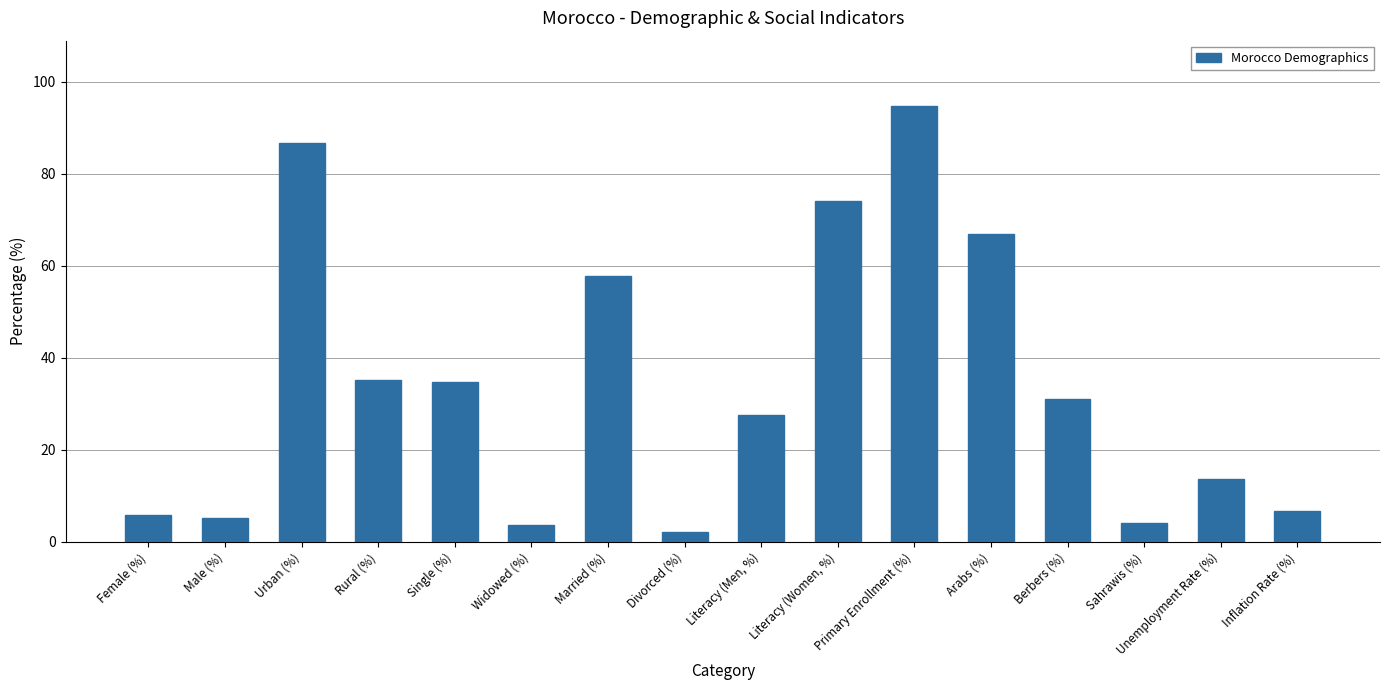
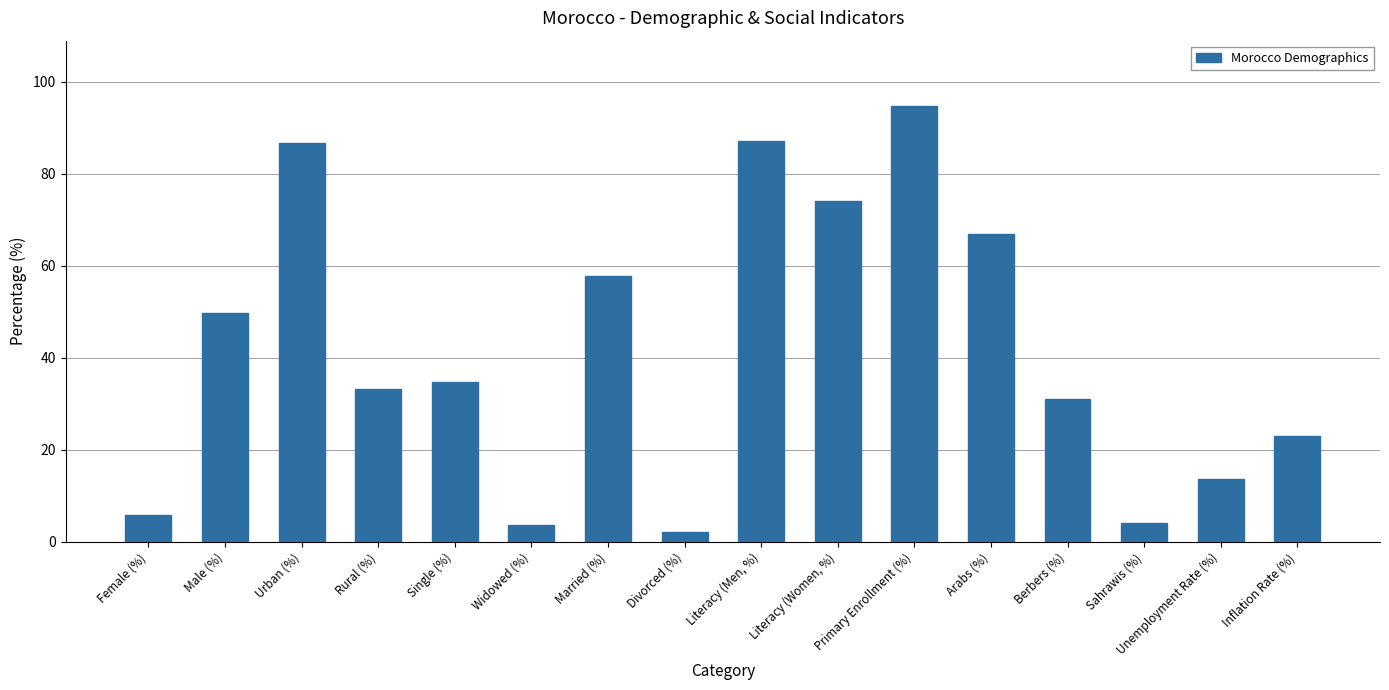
Male (%): 5 -> 50
Rural (%): 35 -> 33
Literacy (Men, %): 28 -> 87
Inflation Rate (%): 7 -> 23
